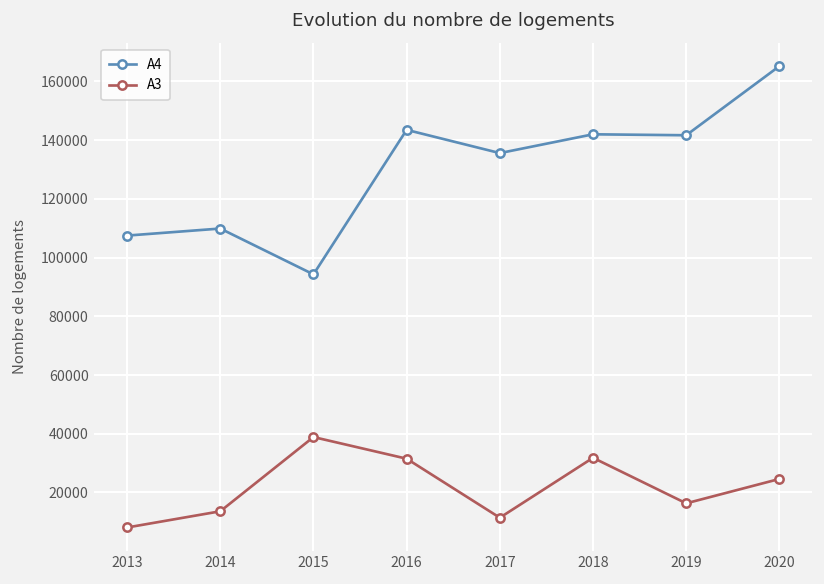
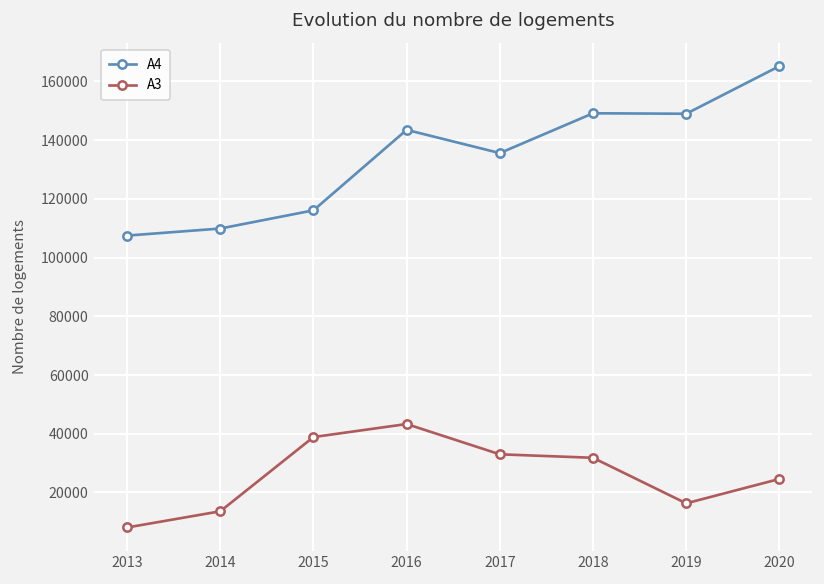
A4, 2015: 94000 -> 116000
A3, 2016: 32000 -> 43000
A3, 2017: 11000 -> 33000
A4, 2018: 142000 -> 149000
A4, 2019: 142000 -> 149000
